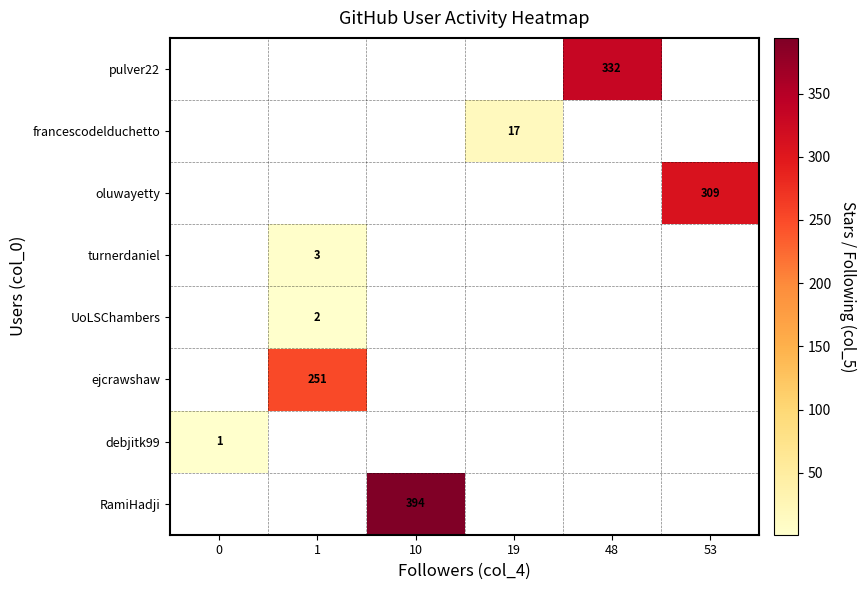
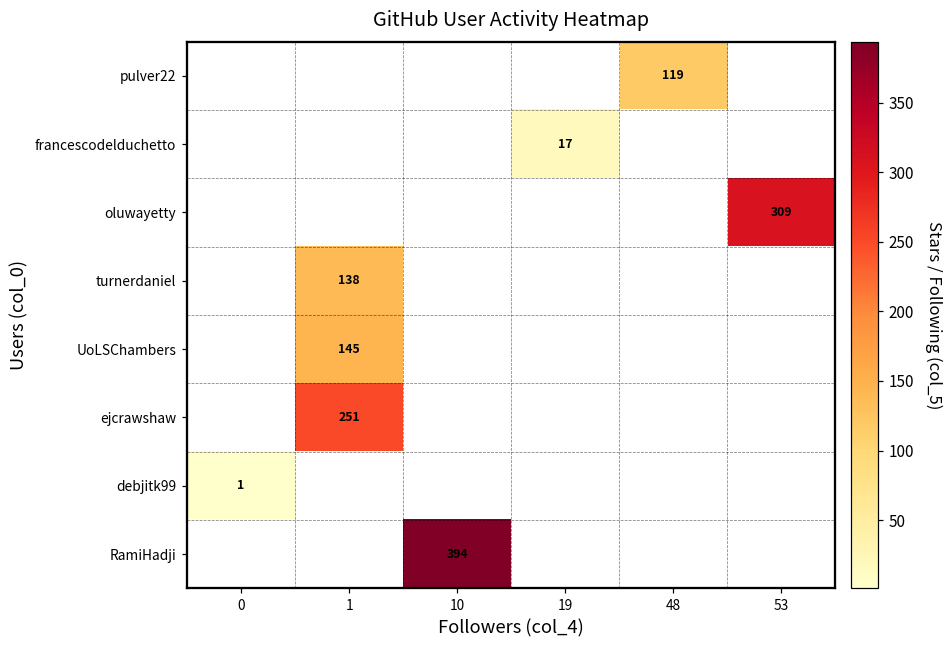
pulver22, 48: 332 -> 119
turnerdaniel, 1: 3 -> 138
UoLSChambers, 1: 2 -> 145
